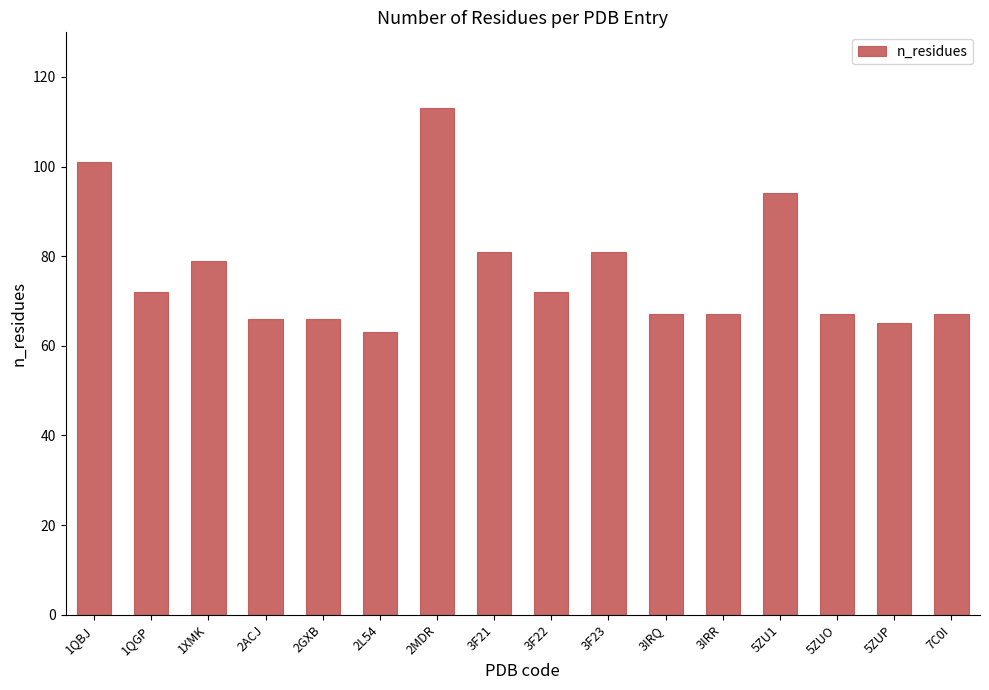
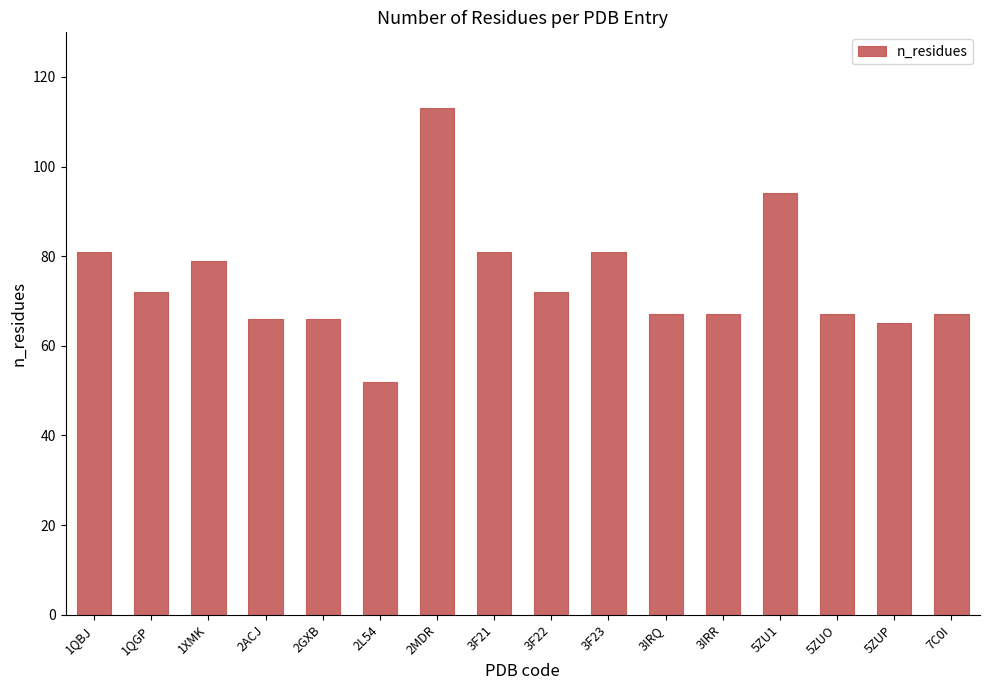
1QBJ: 101 -> 81
2L54: 63 -> 52
